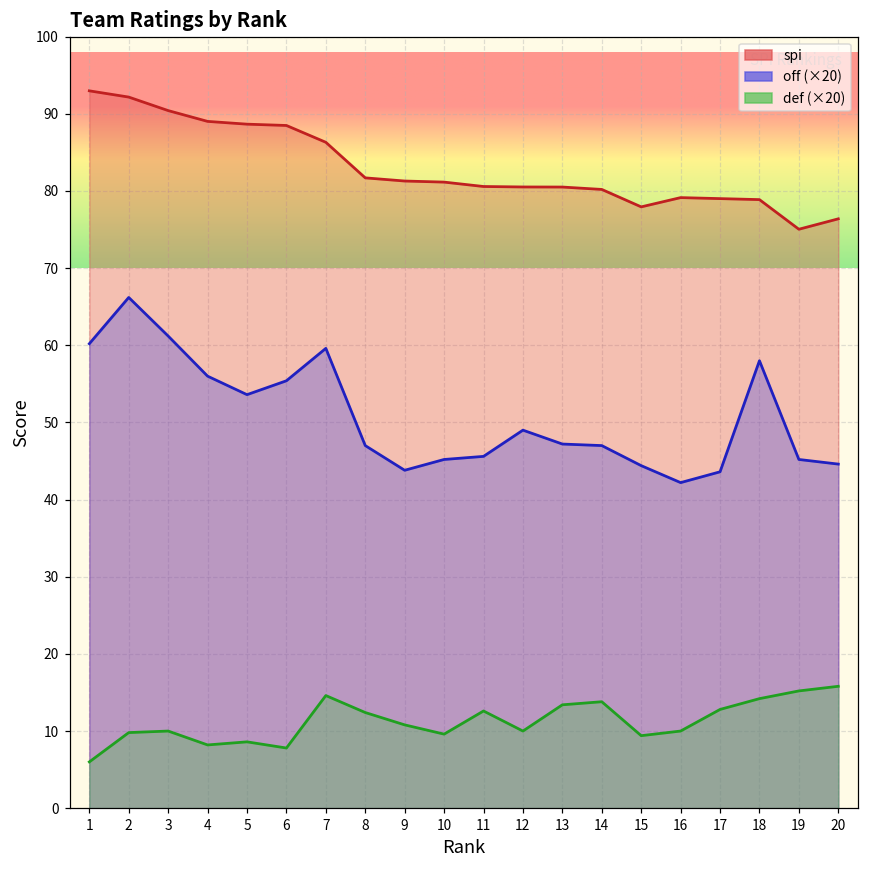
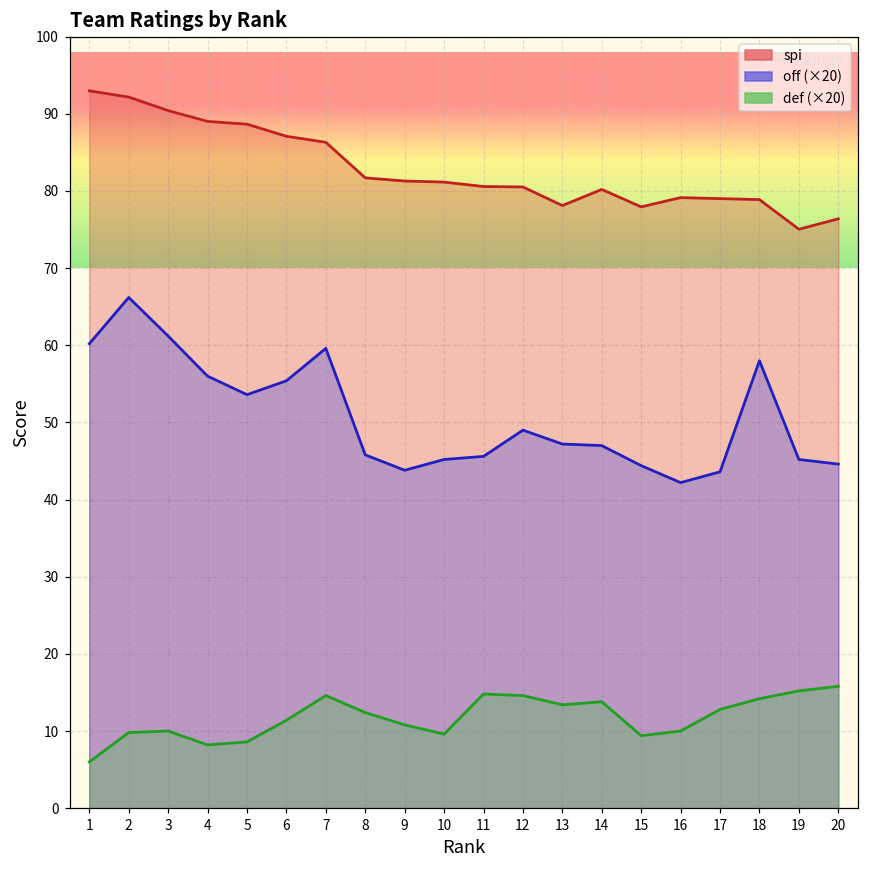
spi, 6: 88 -> 87
def (×20), 6: 8 -> 11
off (×20), 8: 47 -> 46
def (×20), 11: 13 -> 15
def (×20), 12: 10 -> 15
spi, 13: 81 -> 78
